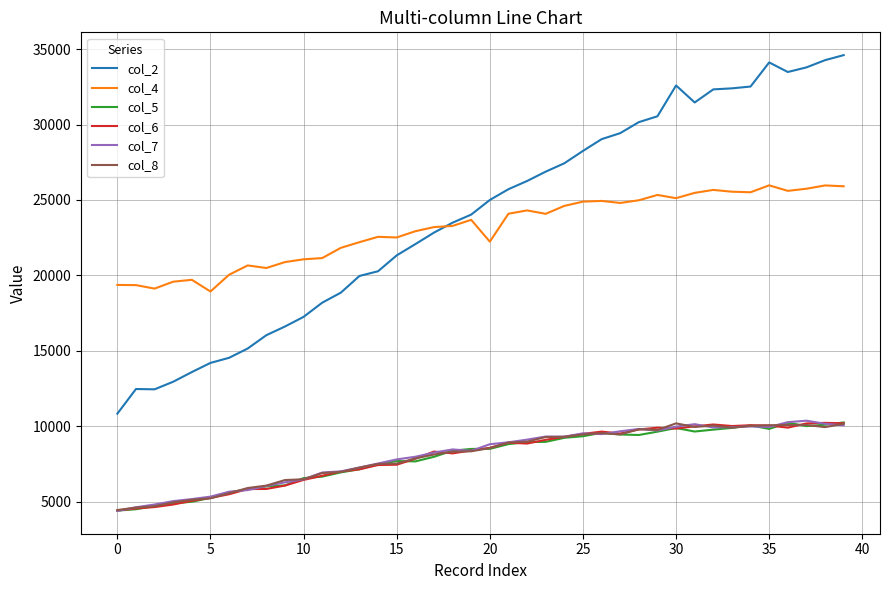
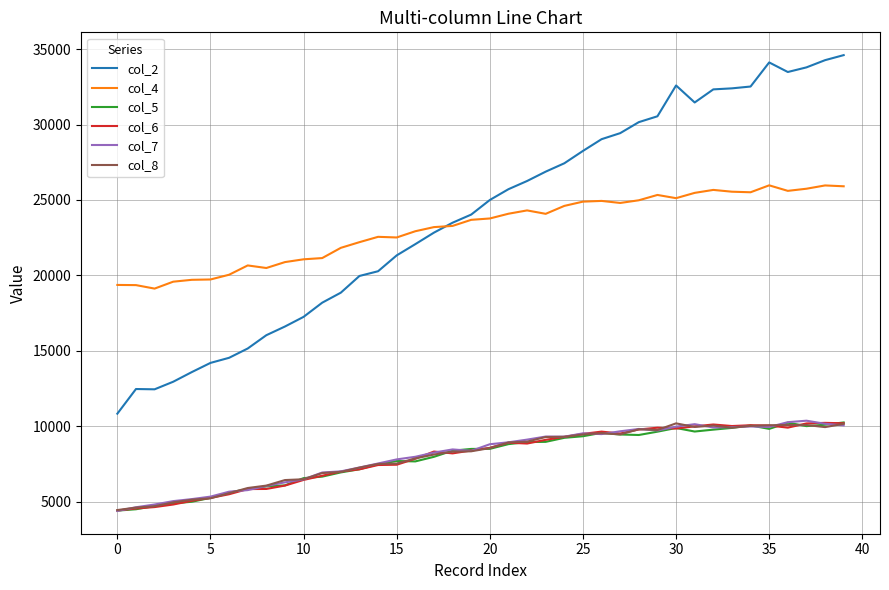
col_4, 5: 18900 -> 19700
col_4, 20: 22200 -> 23800
